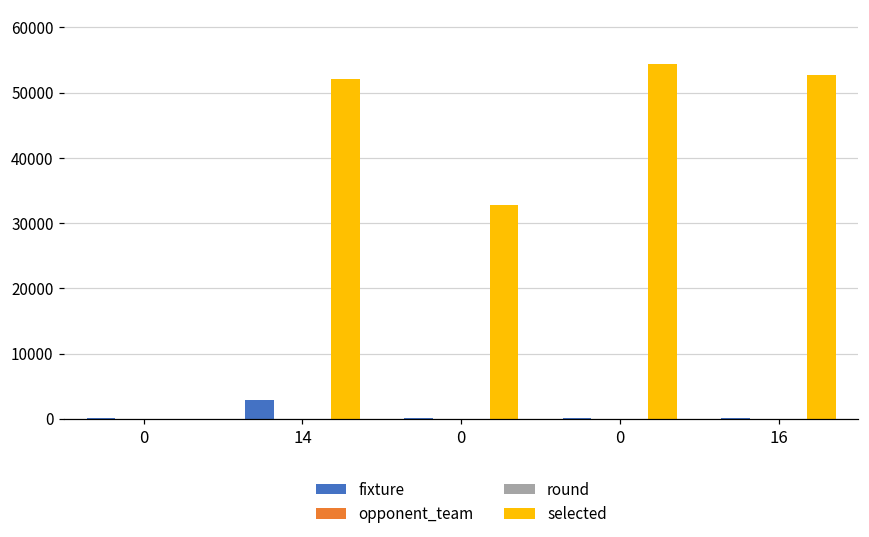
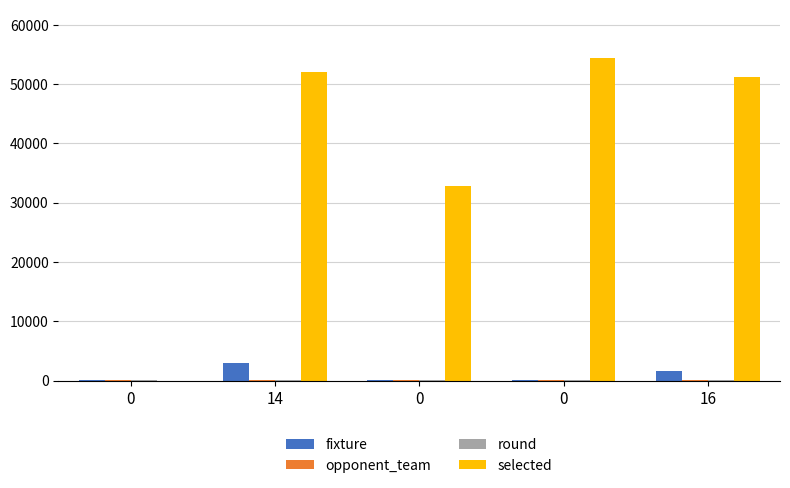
fixture, 16: 0 -> 2000
selected, 16: 53000 -> 51000
